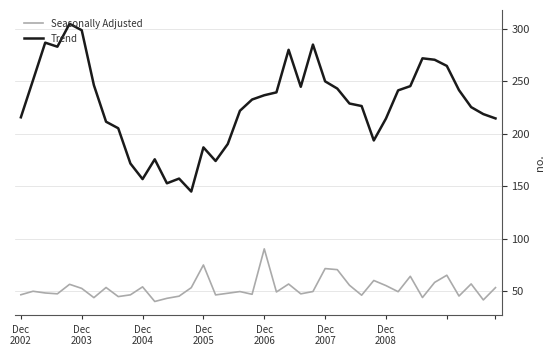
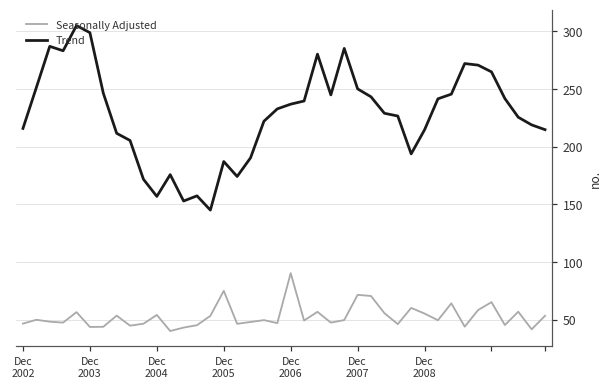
Seasonally Adjusted, Dec 2003: 53 -> 44
